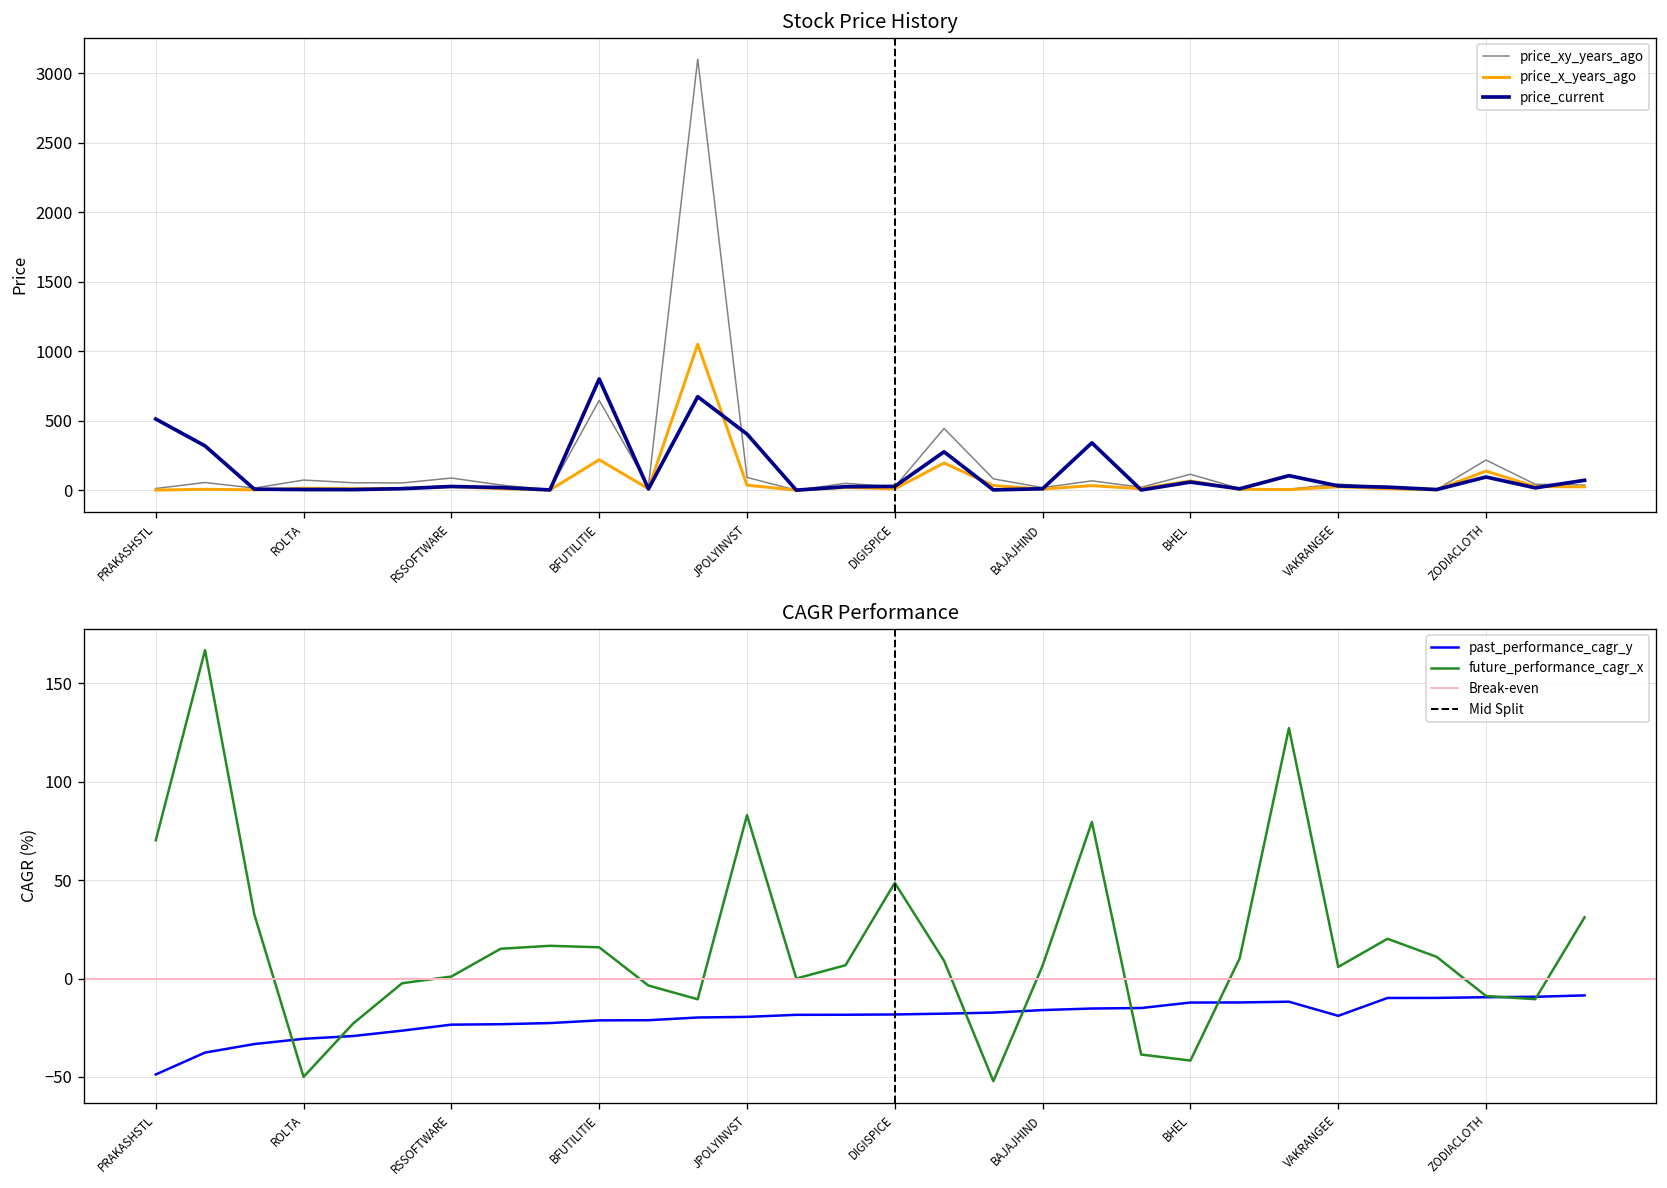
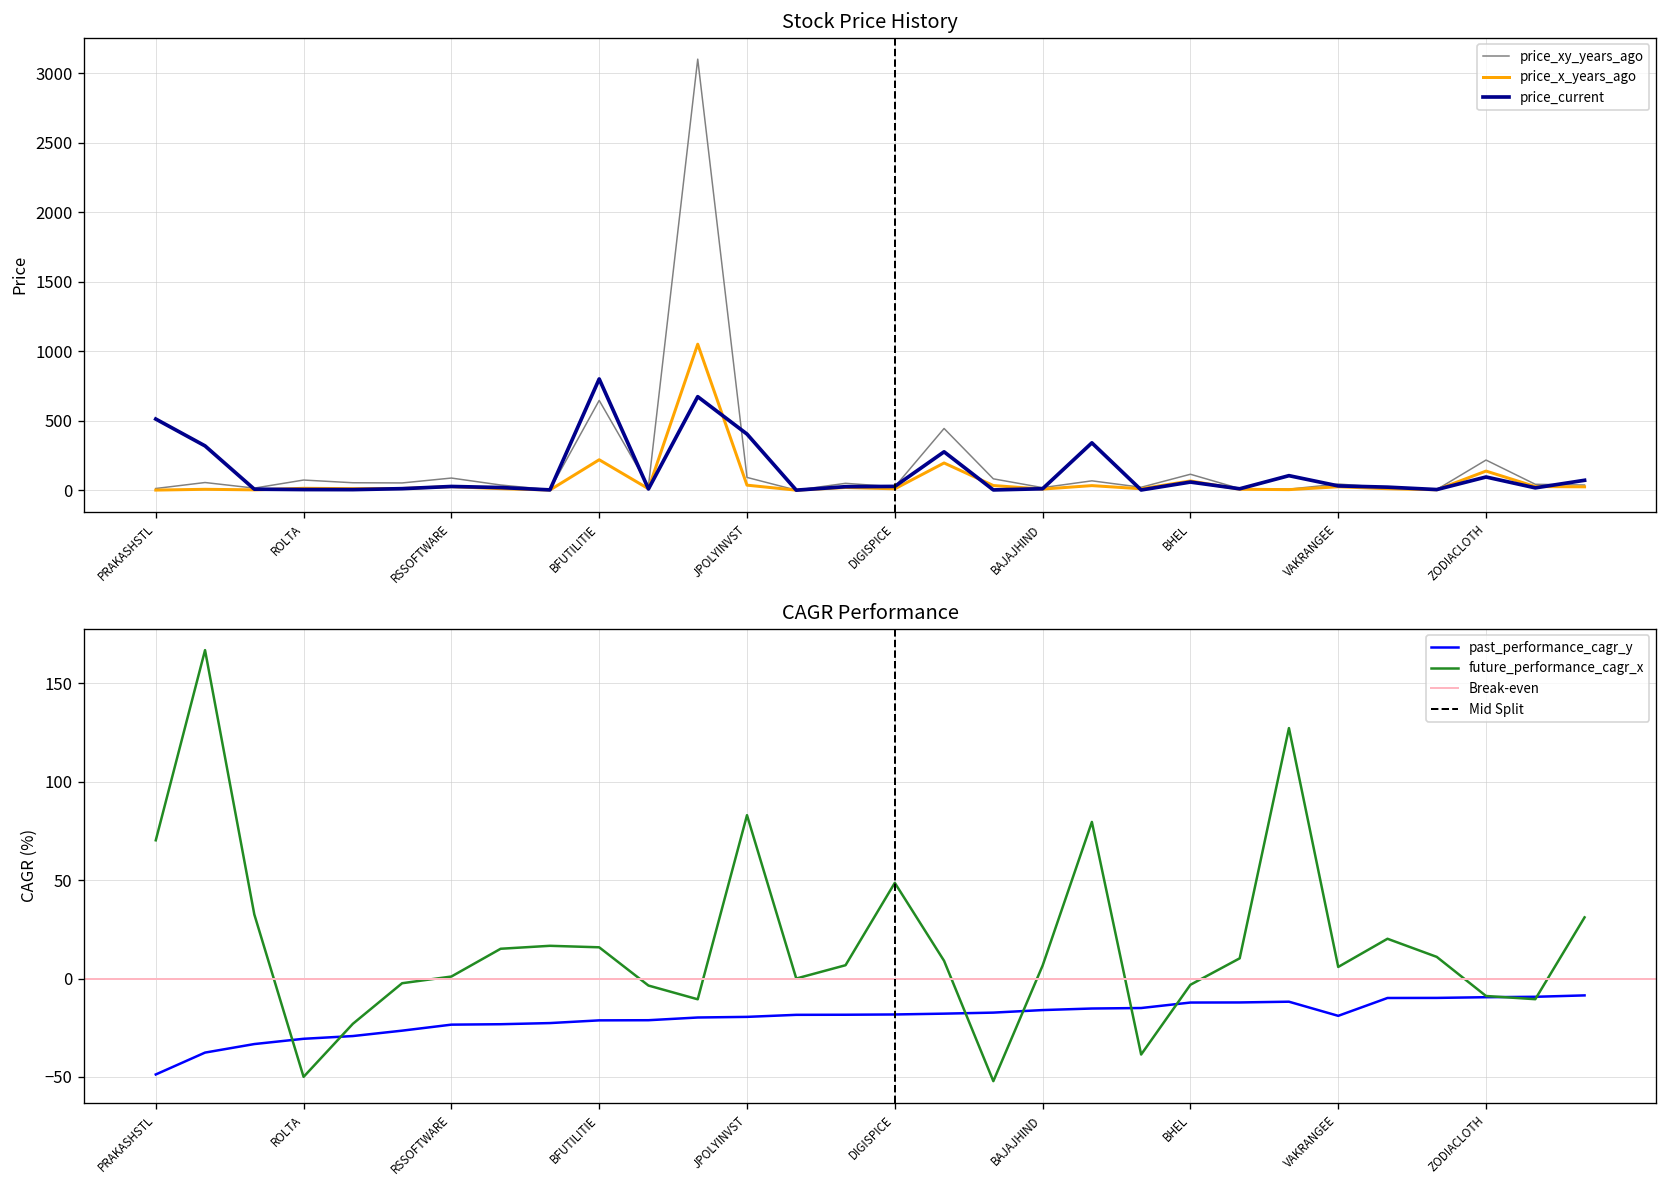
CAGR Performance, future_performance_cagr_x, BHEL: -42 -> -3
